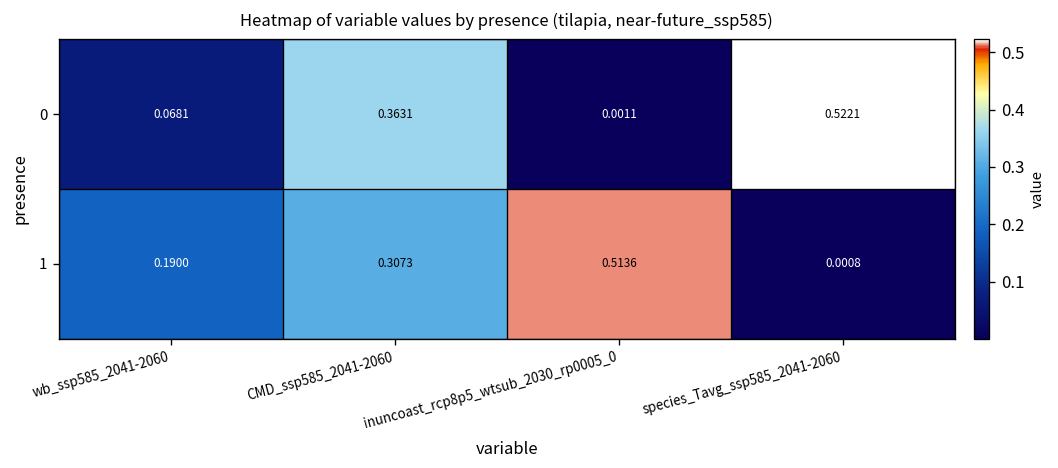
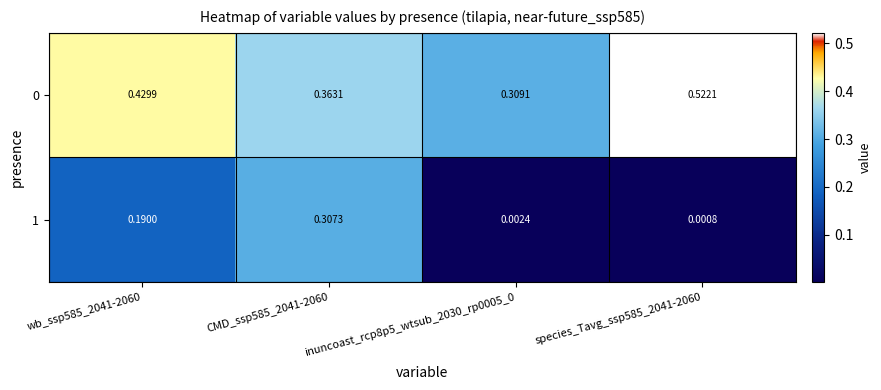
0, wb_ssp585_2041-2060: 0.0681 -> 0.4299
0, inuncoast_rcp8p5_wtsub_2030_rp0005_0: 0.0011 -> 0.3091
1, inuncoast_rcp8p5_wtsub_2030_rp0005_0: 0.5136 -> 0.0024
